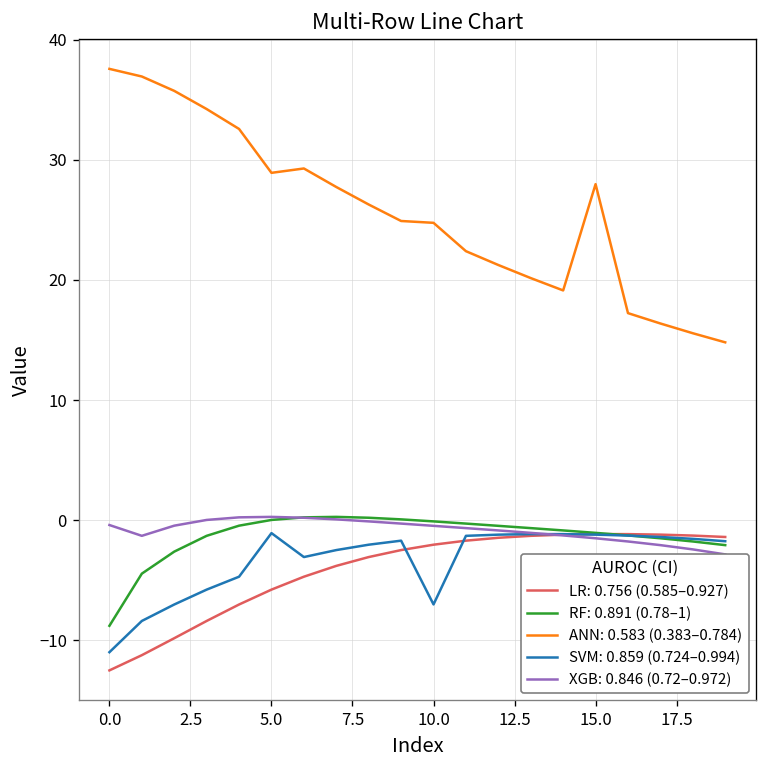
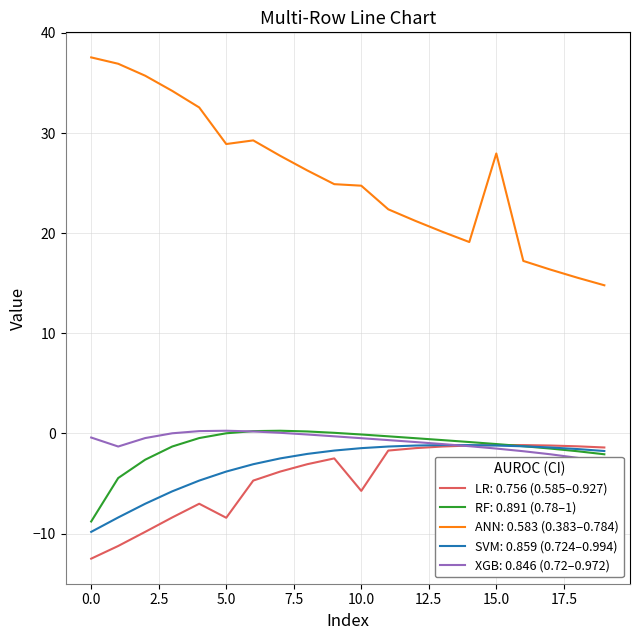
SVM: 0.859 (0.724–0.994), 0.0: -11.0 -> -9.8
LR: 0.756 (0.585–0.927), 5.0: -5.8 -> -8.4
SVM: 0.859 (0.724–0.994), 5.0: -1.1 -> -3.8
LR: 0.756 (0.585–0.927), 10.0: -2.0 -> -5.7
SVM: 0.859 (0.724–0.994), 10.0: -7.0 -> -1.5
